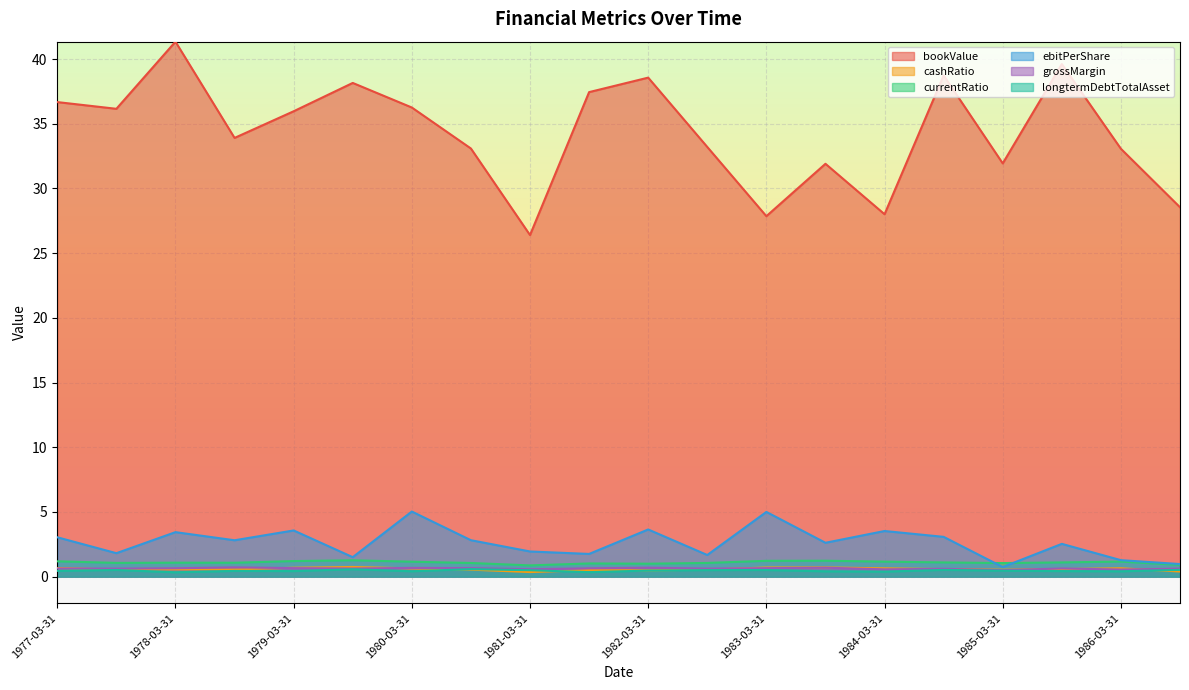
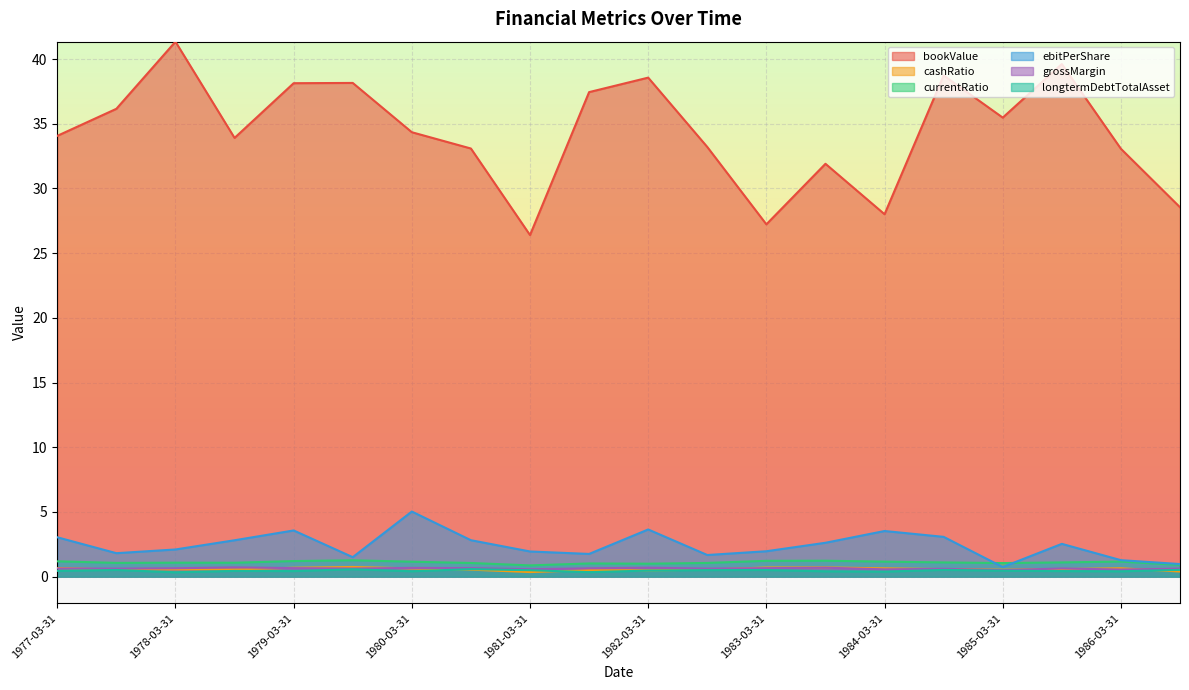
bookValue, 1977-03-31: 36.7 -> 34.1
ebitPerShare, 1978-03-31: 3.4 -> 2.1
bookValue, 1979-03-31: 36.0 -> 38.1
bookValue, 1980-03-31: 36.3 -> 34.4
bookValue, 1983-03-31: 27.9 -> 27.2
ebitPerShare, 1983-03-31: 5.0 -> 2.0
bookValue, 1985-03-31: 31.9 -> 35.5
